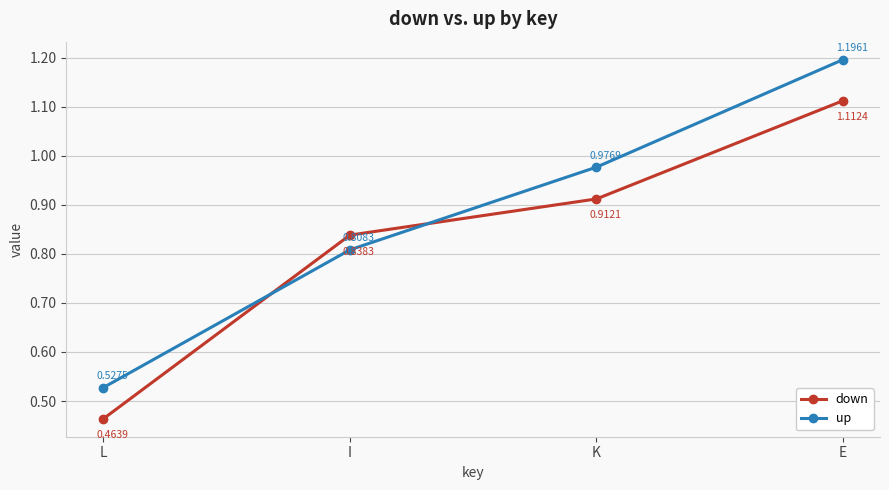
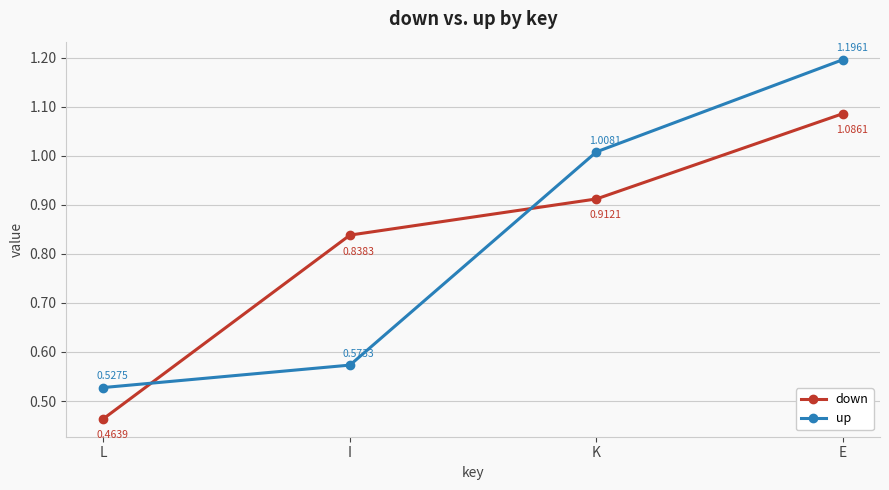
up, I: 0.8083 -> 0.5733
up, K: 0.9769 -> 1.0081
down, E: 1.1124 -> 1.0861
